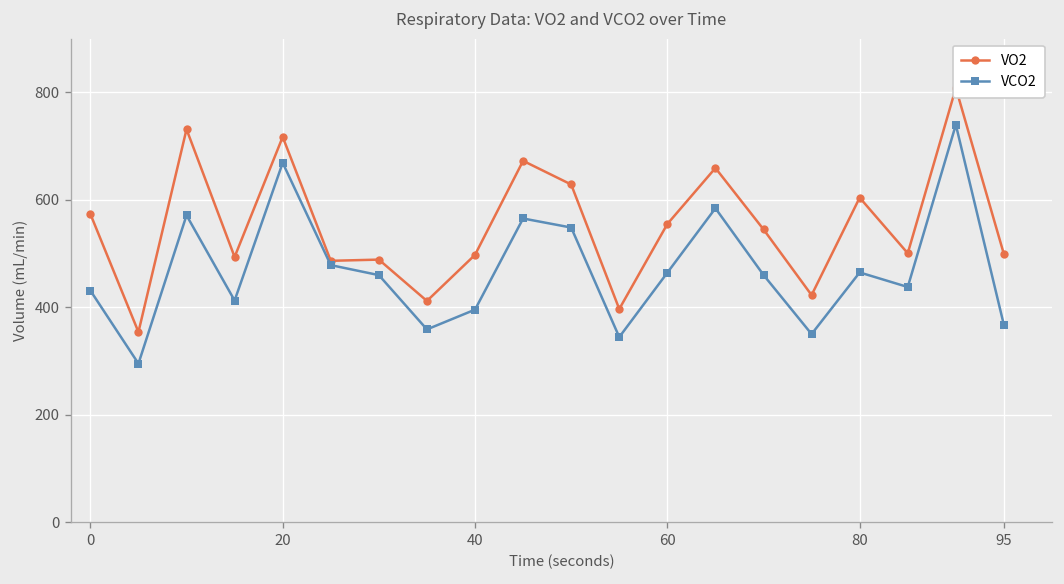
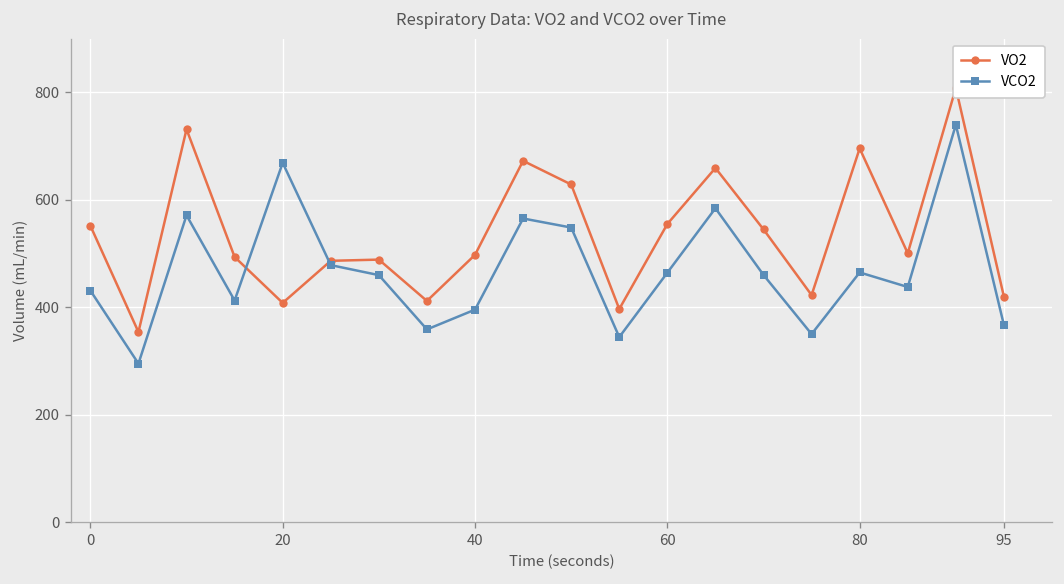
VO2, 0: 570 -> 550
VO2, 20: 720 -> 410
VO2, 80: 600 -> 700
VO2, 95: 500 -> 420
